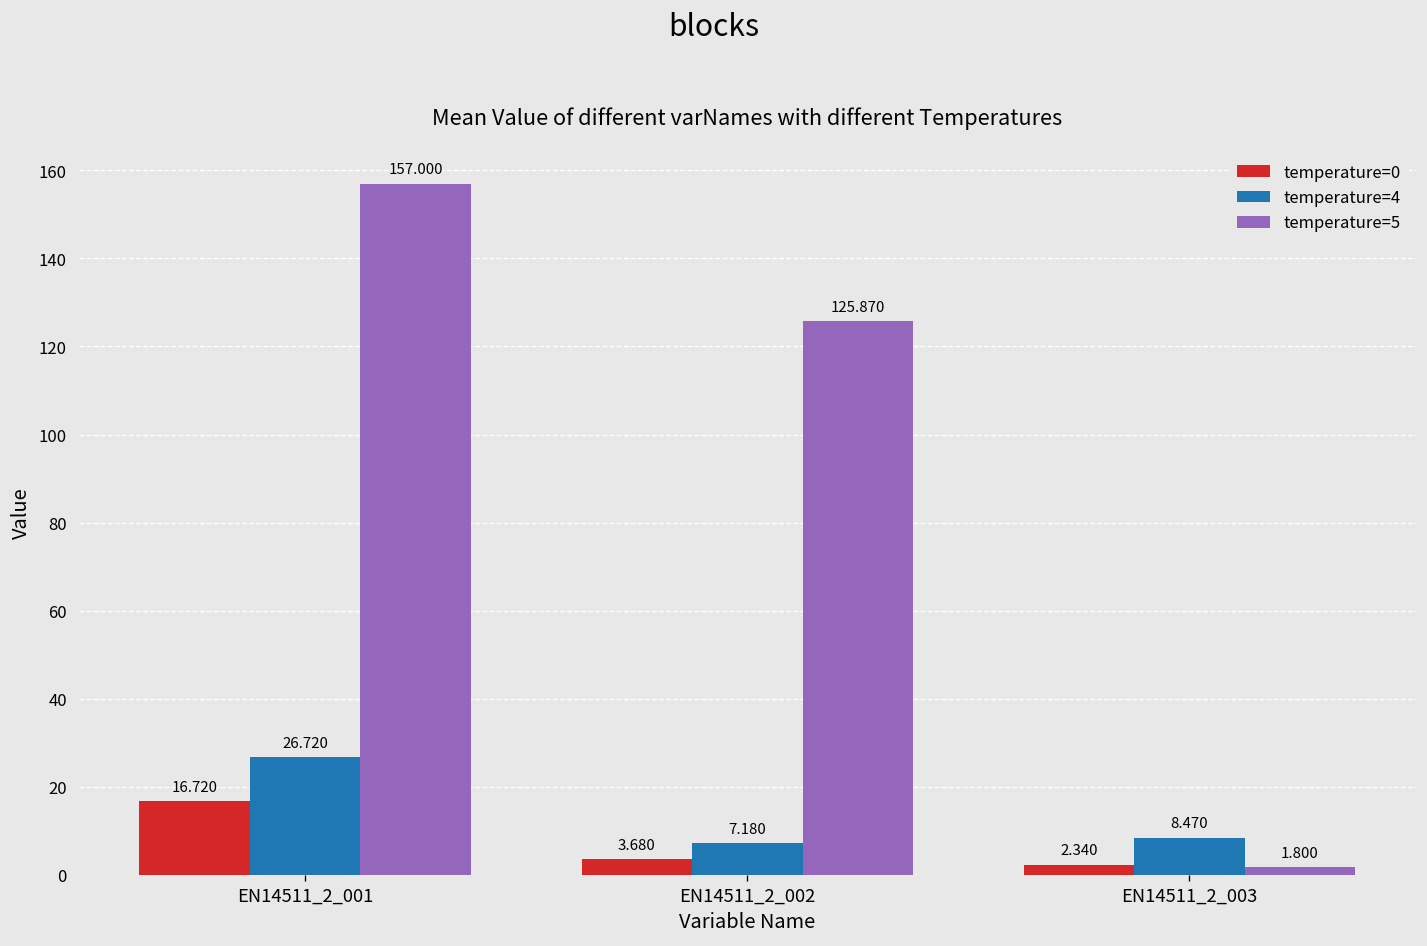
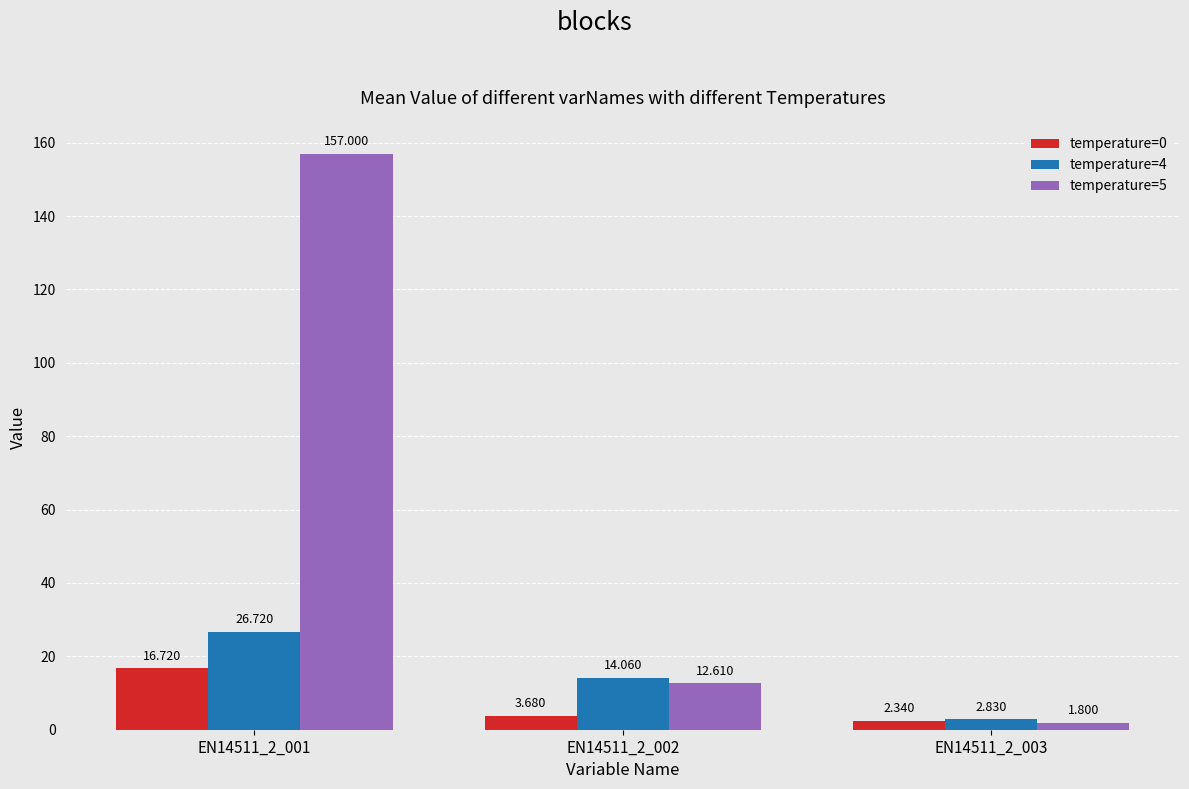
temperature=4, EN14511_2_002: 7.180 -> 14.060
temperature=5, EN14511_2_002: 125.870 -> 12.610
temperature=4, EN14511_2_003: 8.470 -> 2.830
